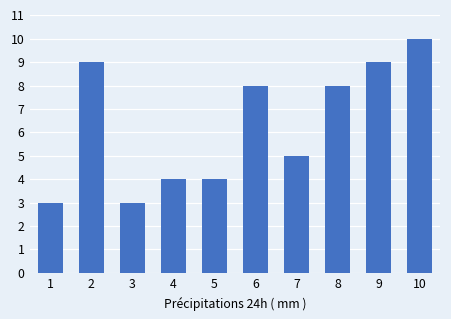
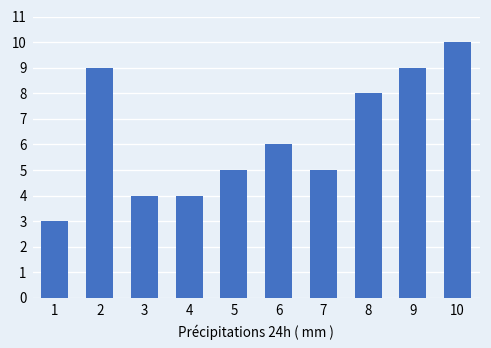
3: 3 -> 4
5: 4 -> 5
6: 8 -> 6
